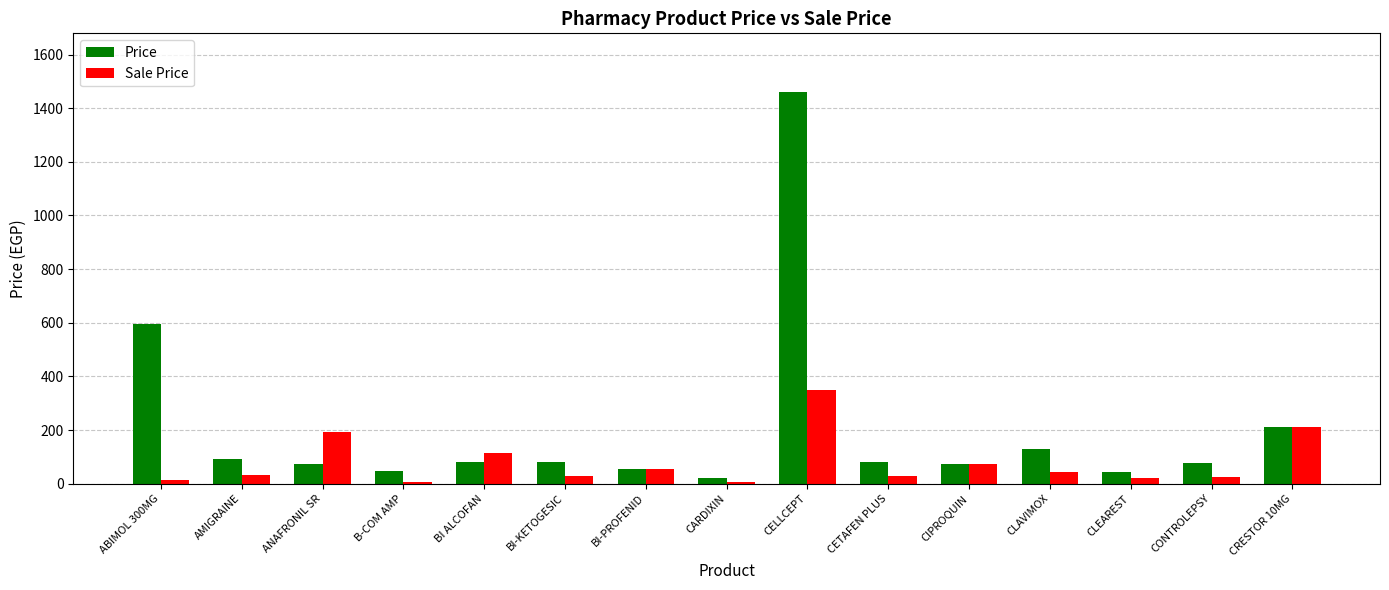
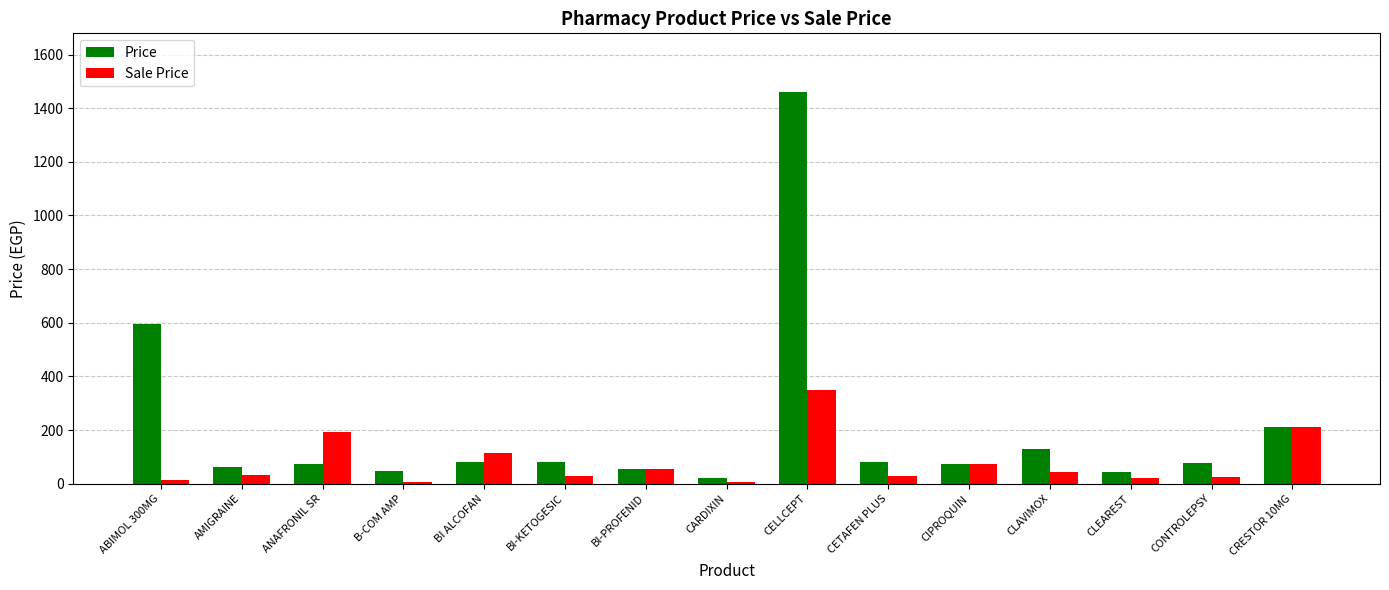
Price, AMIGRAINE: 90 -> 60
